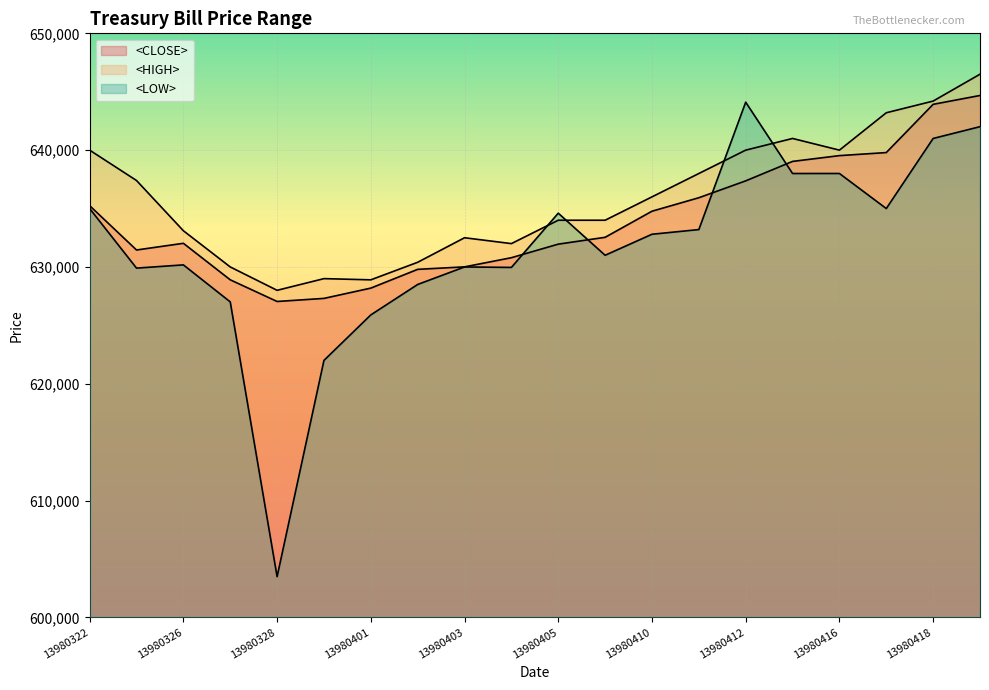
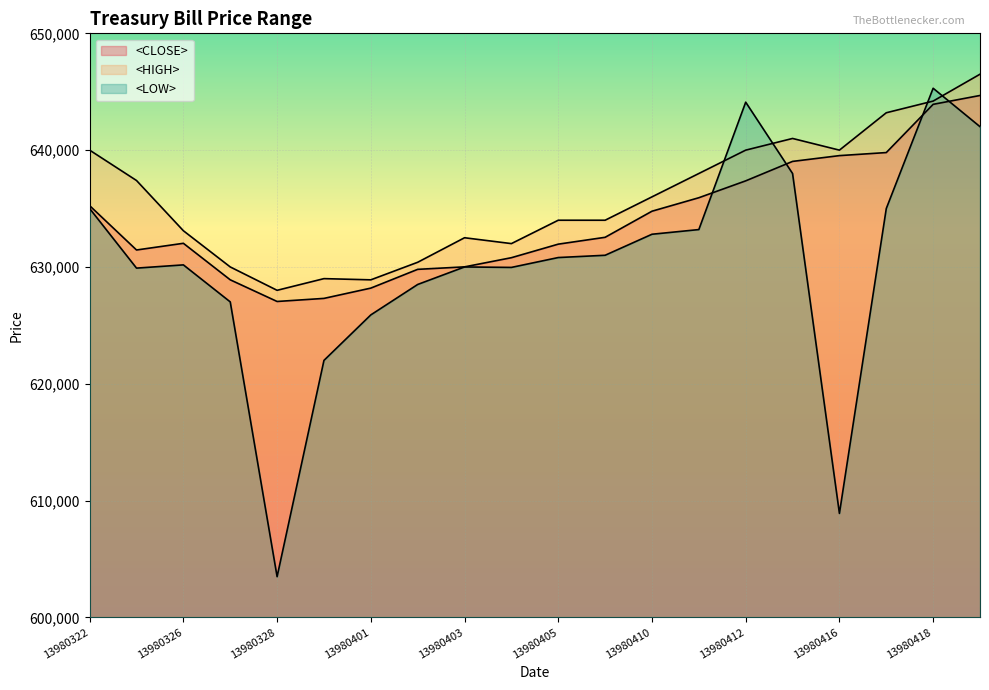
<LOW>, 13980405: 634,600 -> 630,800
<LOW>, 13980416: 638,000 -> 608,900
<LOW>, 13980418: 641,000 -> 645,300
